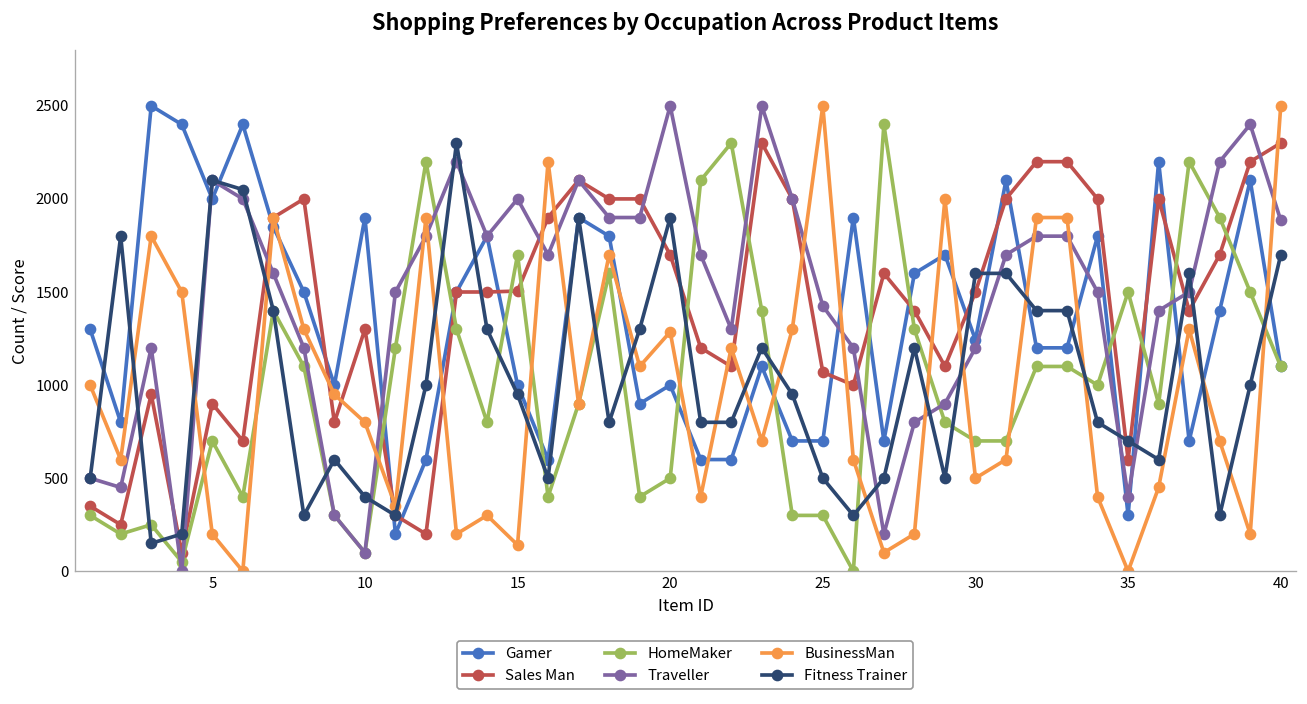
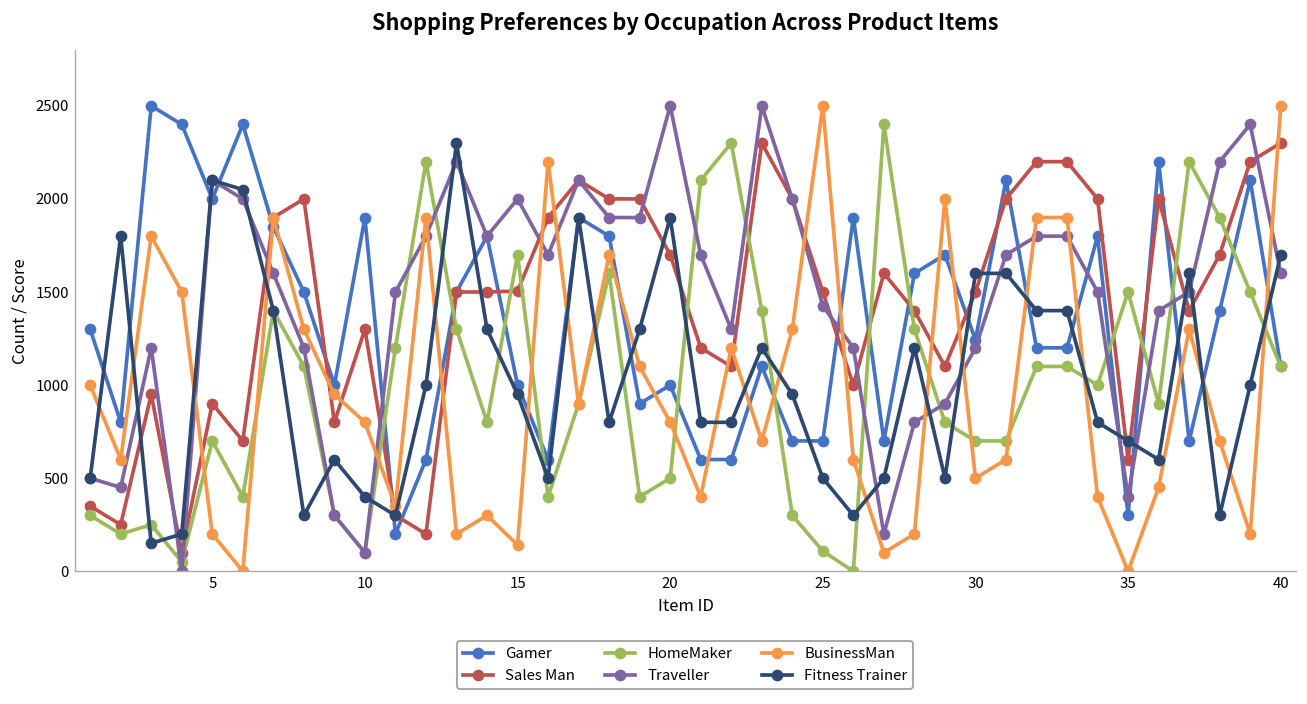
BusinessMan, 20: 1290 -> 800
Sales Man, 25: 1070 -> 1500
HomeMaker, 25: 300 -> 110
Traveller, 40: 1890 -> 1600
